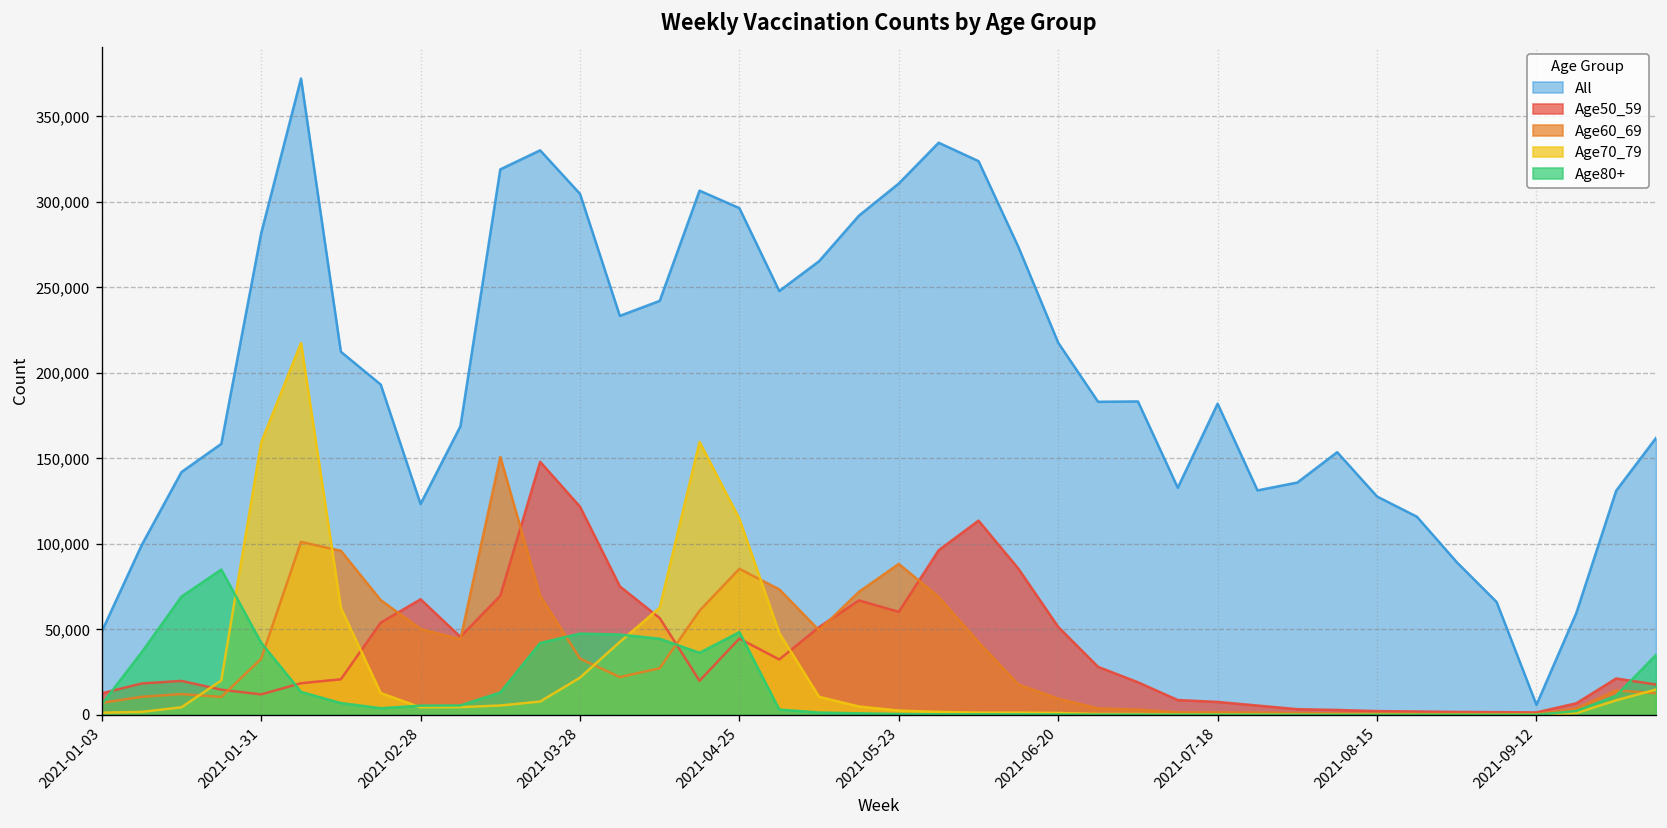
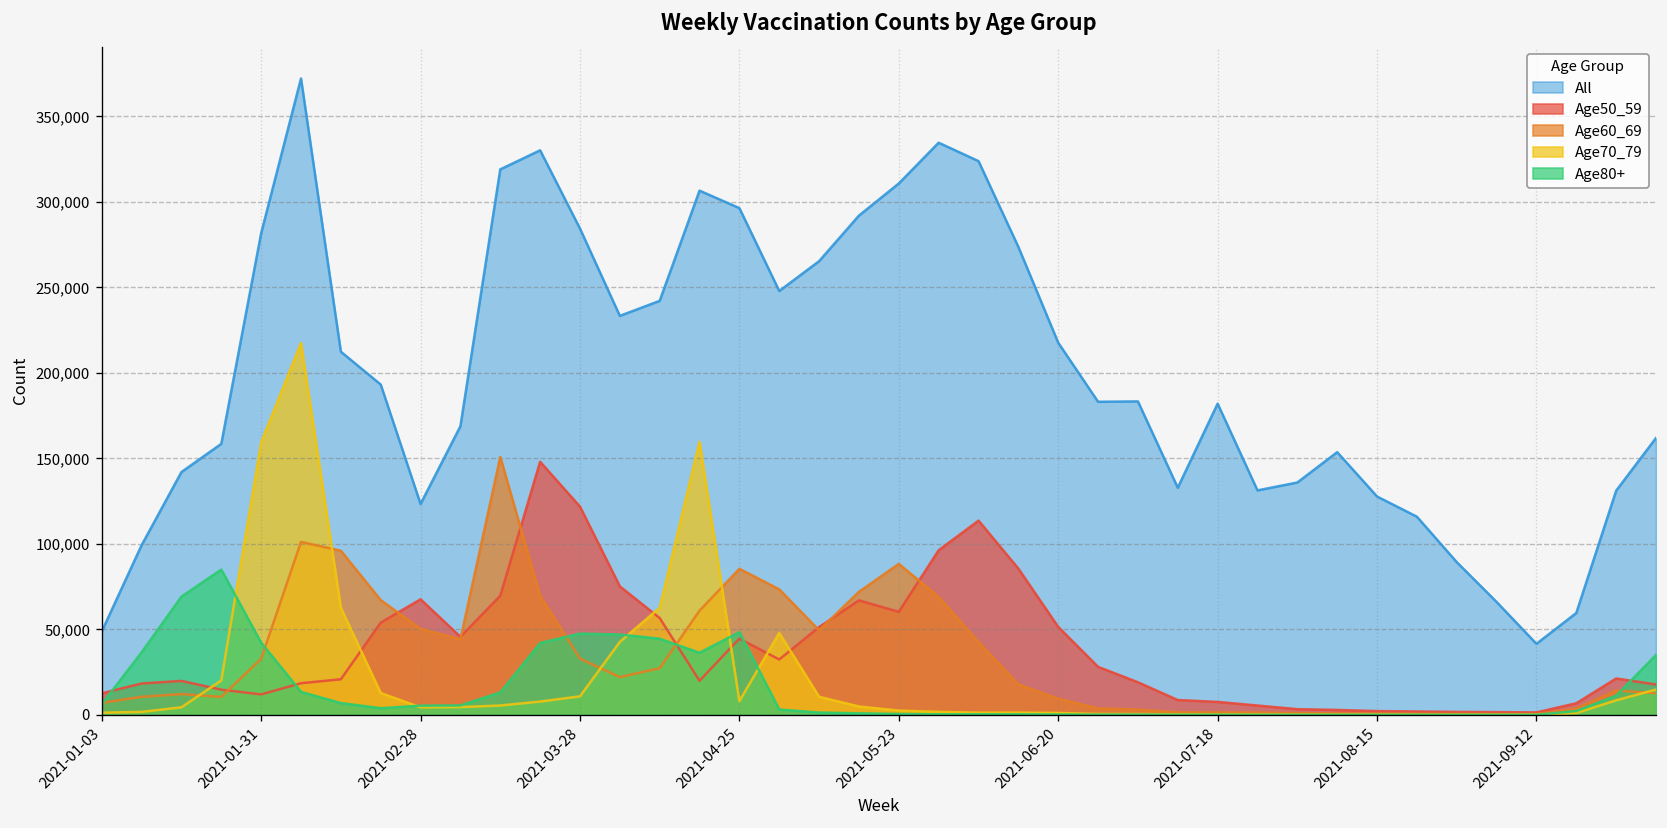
All, 2021-03-28: 305,000 -> 284,000
Age70_79, 2021-03-28: 22,000 -> 11,000
Age70_79, 2021-04-25: 115,000 -> 8,000
All, 2021-09-12: 6,000 -> 42,000
